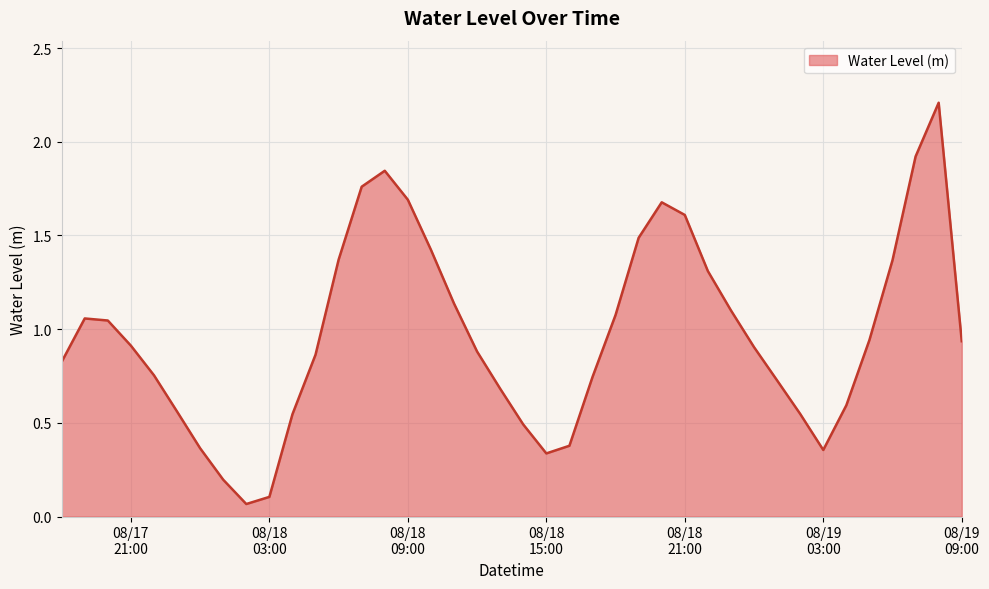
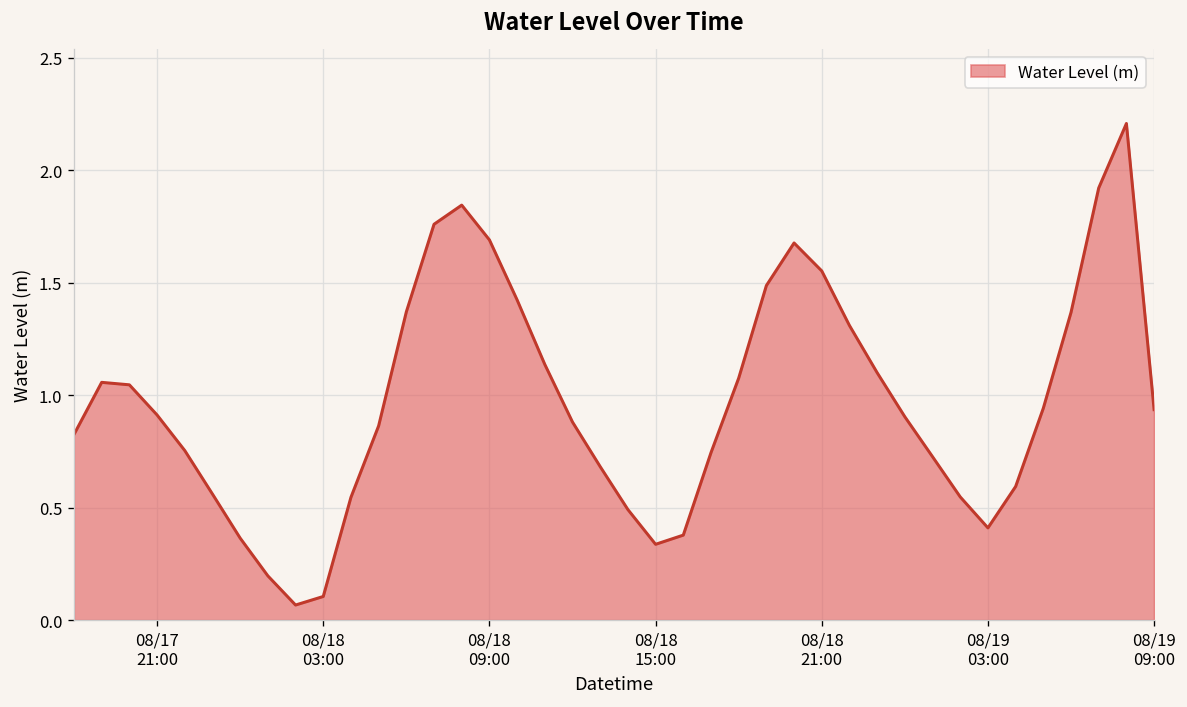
08/18 21:00: 1.61 -> 1.55
08/19 03:00: 0.36 -> 0.41
